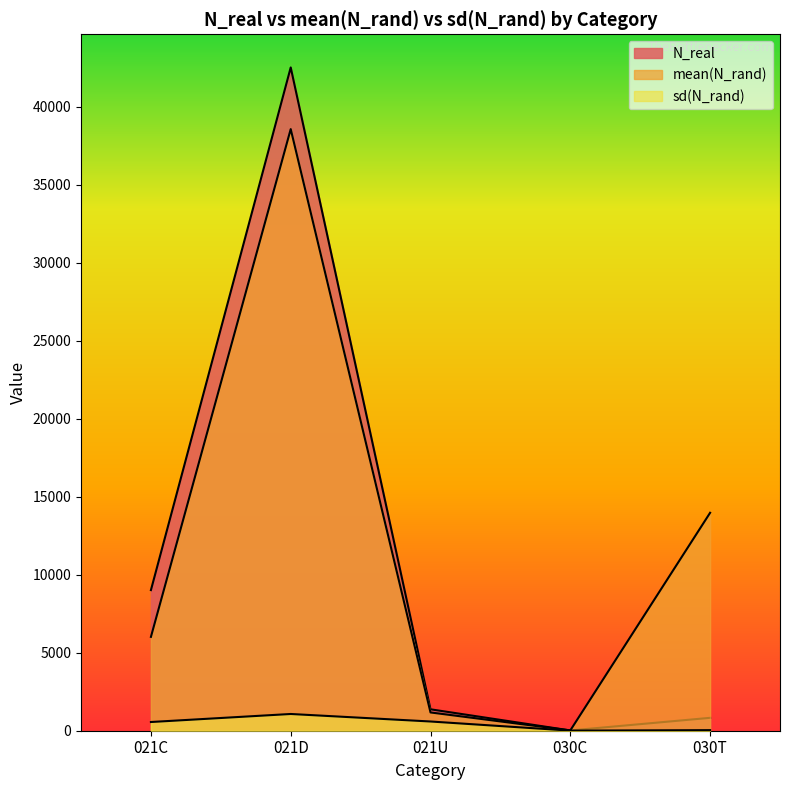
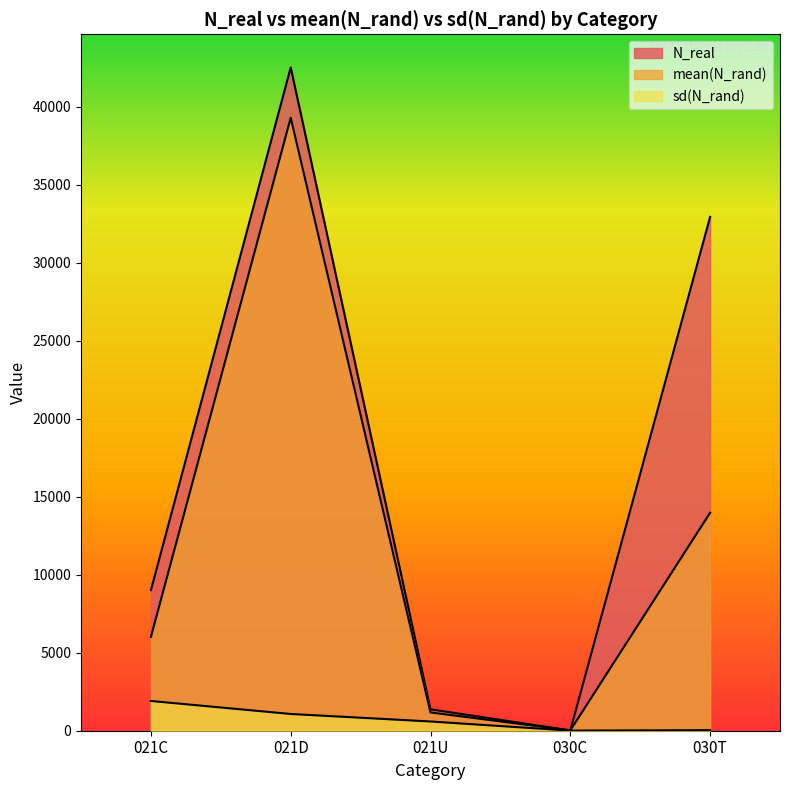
sd(N_rand), 021C: 600 -> 1900
mean(N_rand), 021D: 38600 -> 39300
N_real, 030T: 800 -> 32900
